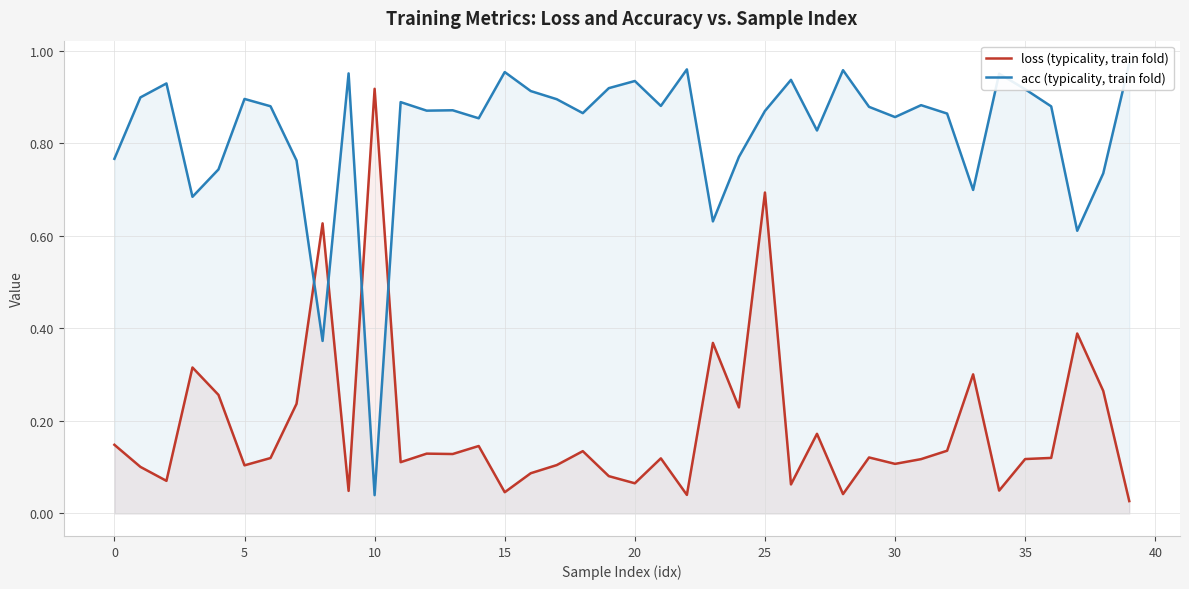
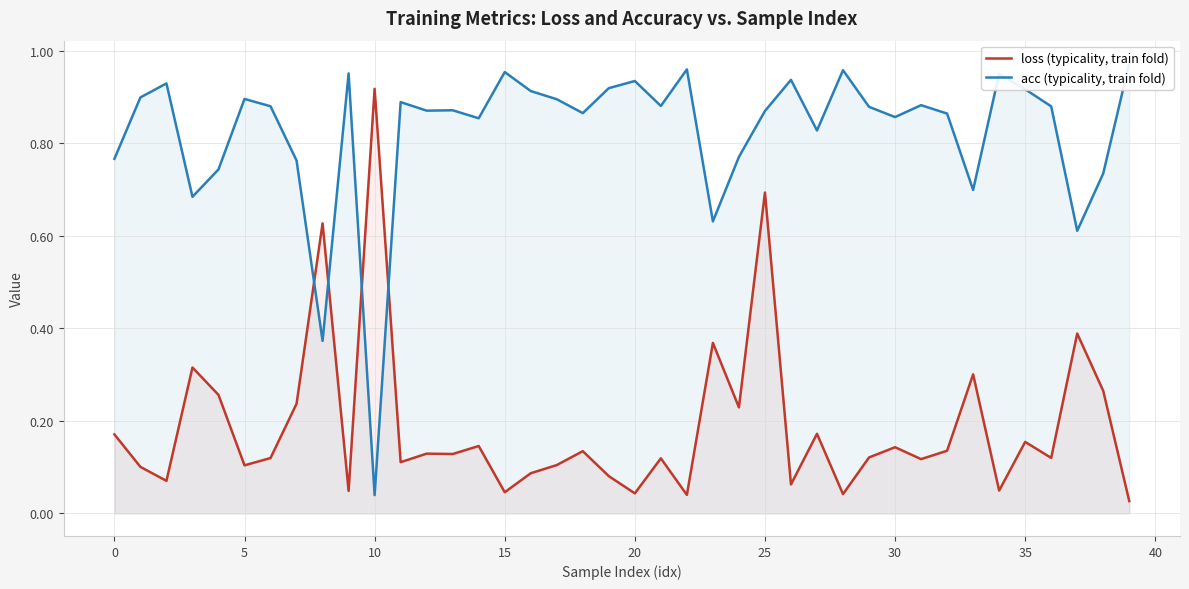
loss (typicality, train fold), 0: 0.15 -> 0.17
loss (typicality, train fold), 20: 0.07 -> 0.04
loss (typicality, train fold), 30: 0.11 -> 0.14
loss (typicality, train fold), 35: 0.12 -> 0.15
